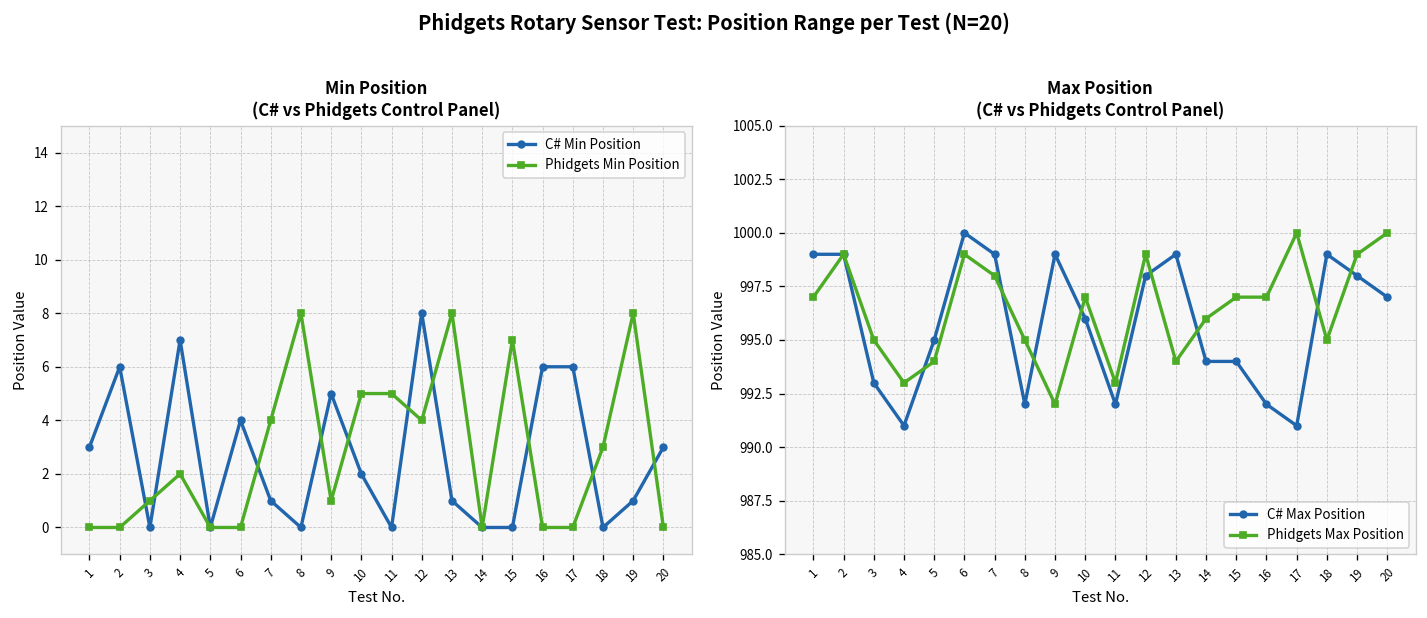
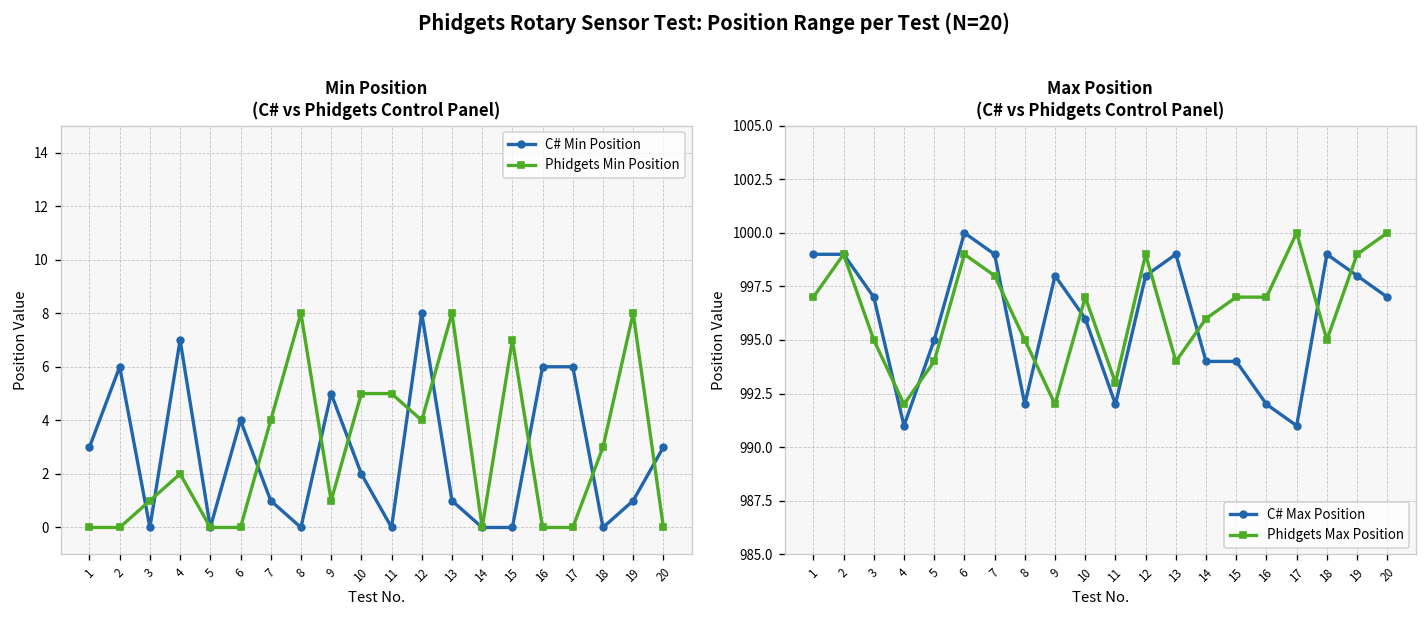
Max Position (C# vs Phidgets Control Panel), C# Max Position, 3: 993 -> 997
Max Position (C# vs Phidgets Control Panel), Phidgets Max Position, 4: 993 -> 992
Max Position (C# vs Phidgets Control Panel), C# Max Position, 9: 999 -> 998
